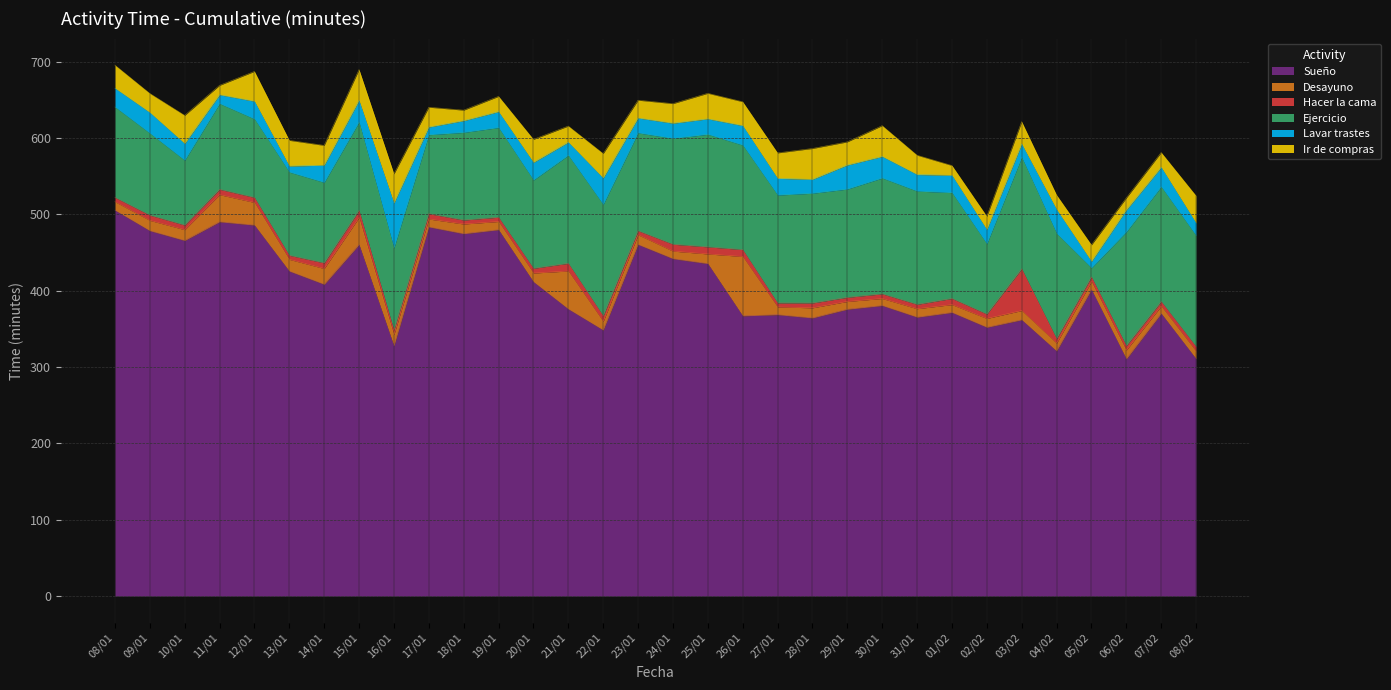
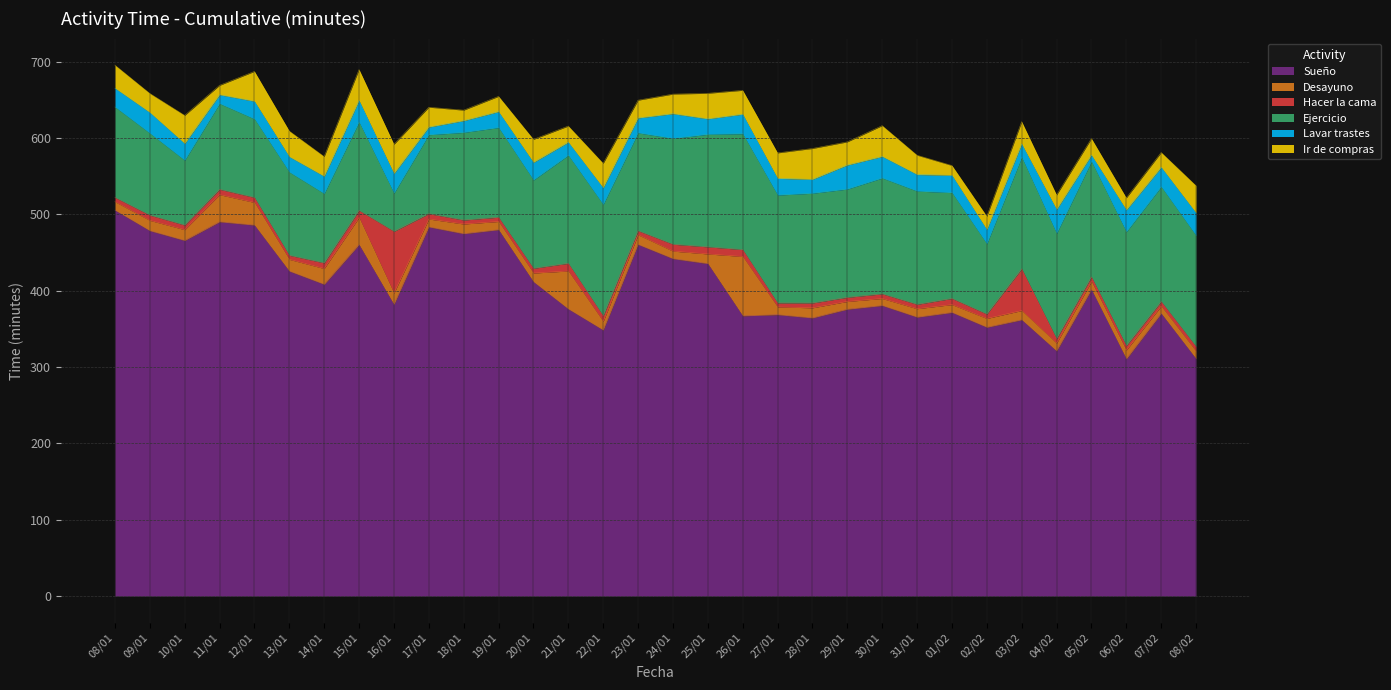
Lavar trastes, 13/01: 10 -> 20
Ejercicio, 14/01: 110 -> 90
Sueño, 16/01: 330 -> 380
Hacer la cama, 16/01: 10 -> 80
Ejercicio, 16/01: 110 -> 50
Lavar trastes, 16/01: 60 -> 30
Lavar trastes, 22/01: 30 -> 20
Lavar trastes, 24/01: 20 -> 30
Ejercicio, 26/01: 140 -> 150
Ejercicio, 05/02: 10 -> 150
Lavar trastes, 08/02: 20 -> 30
